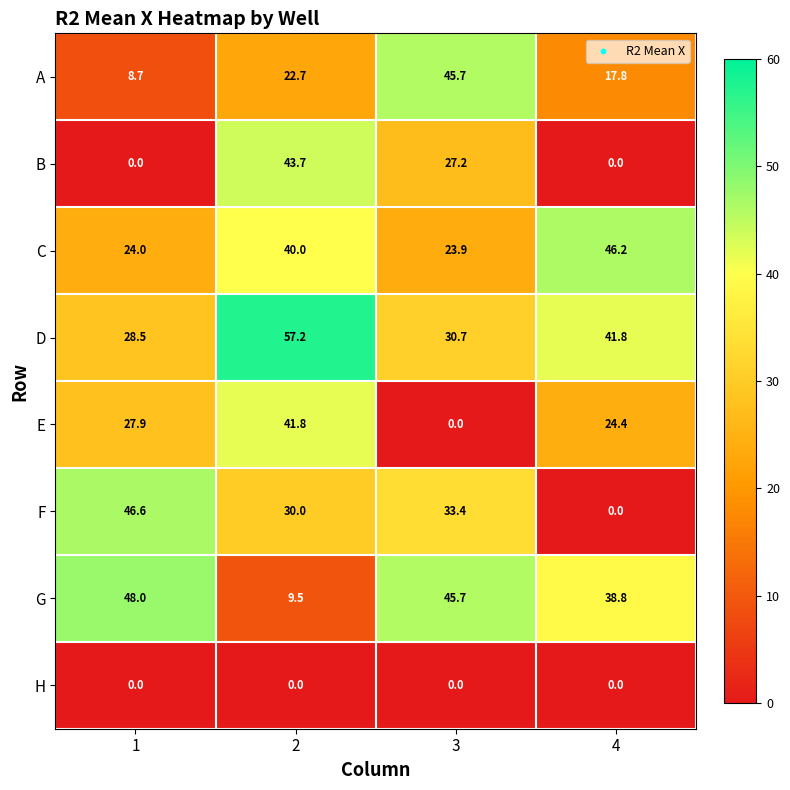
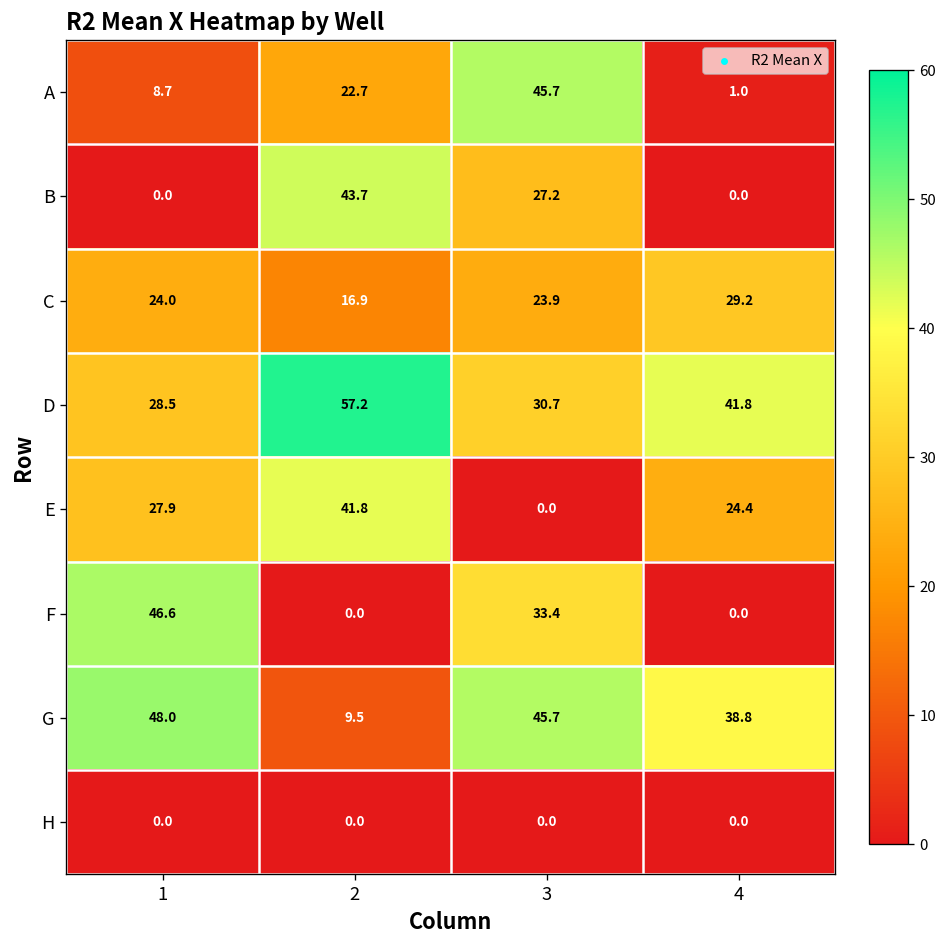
A, 4: 17.8 -> 1.0
C, 2: 40.0 -> 16.9
C, 4: 46.2 -> 29.2
F, 2: 30.0 -> 0.0
